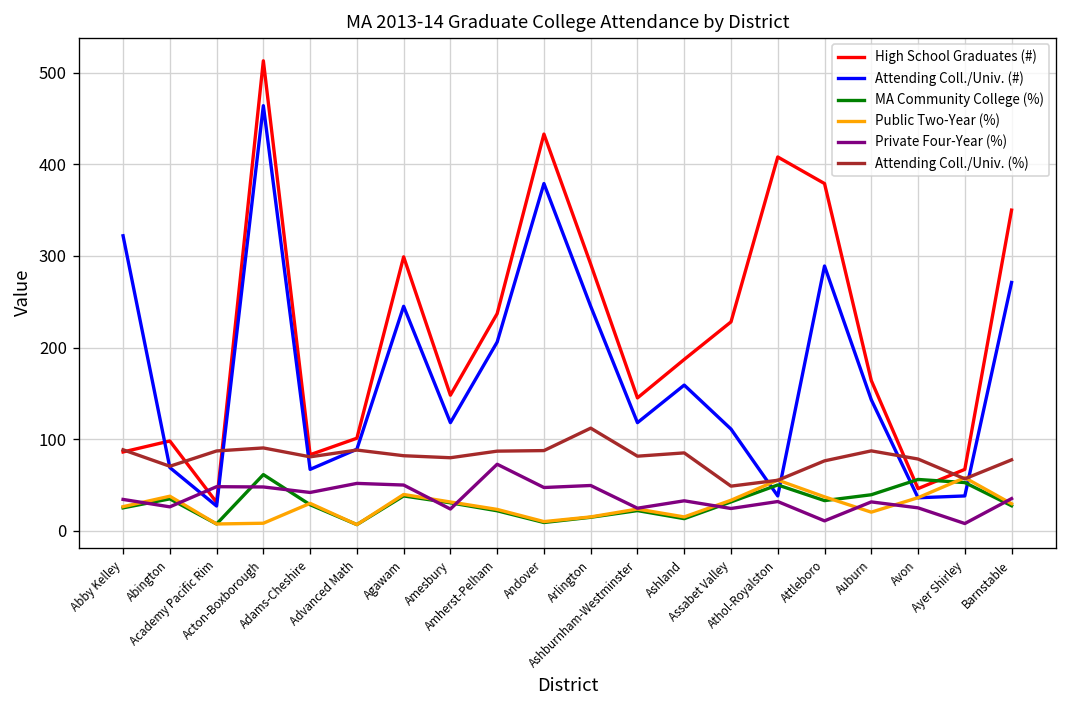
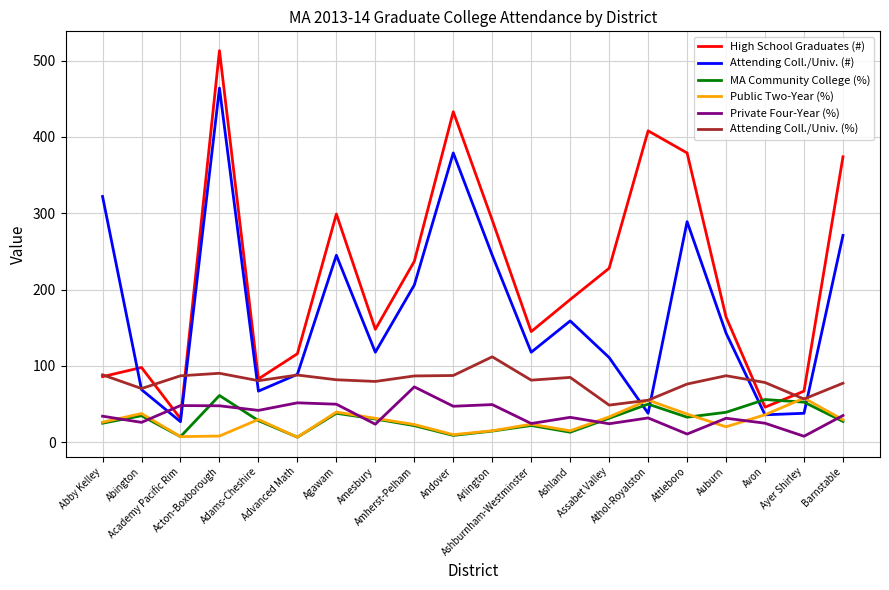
High School Graduates (#), Advanced Math: 100 -> 120
High School Graduates (#), Barnstable: 350 -> 370
